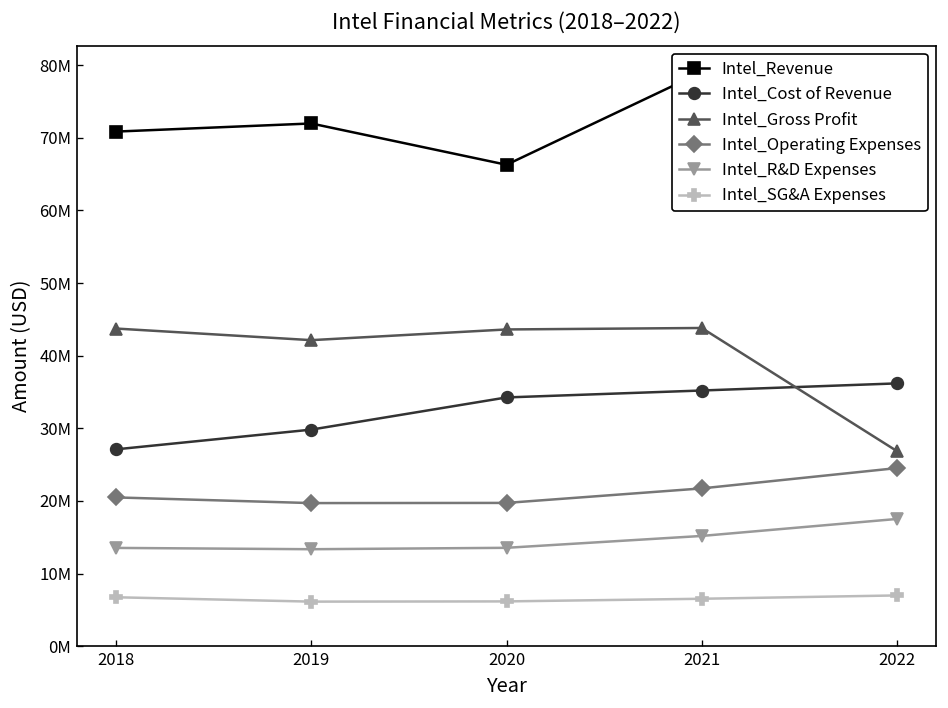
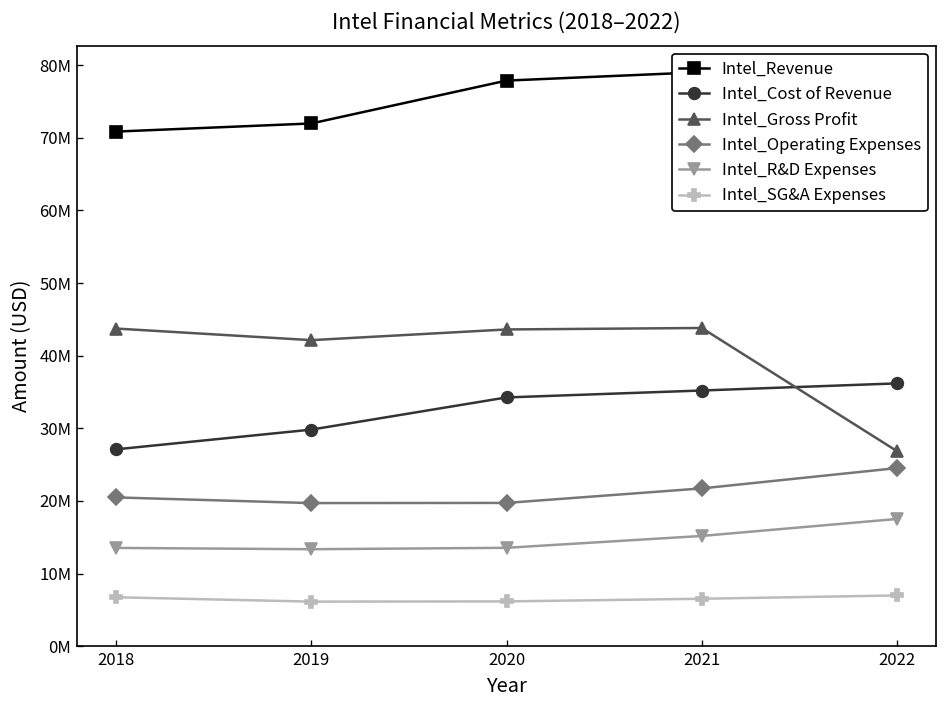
Intel_Revenue, 2020: 66000000 -> 78000000
